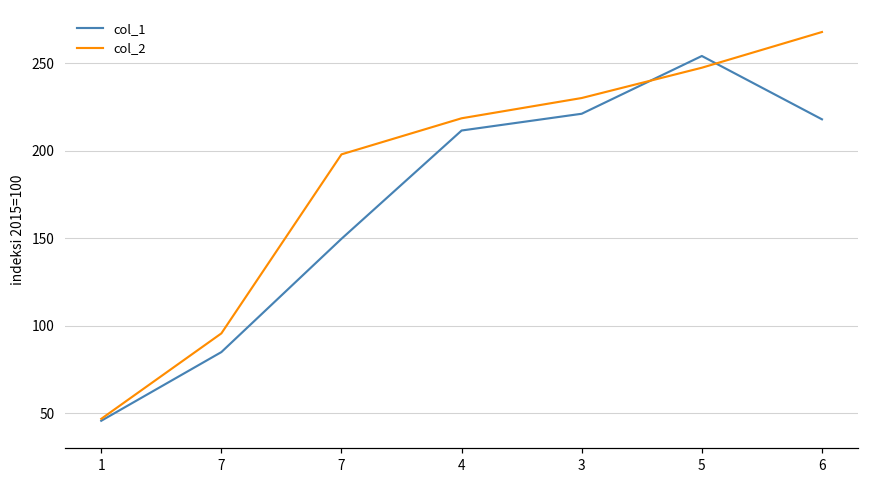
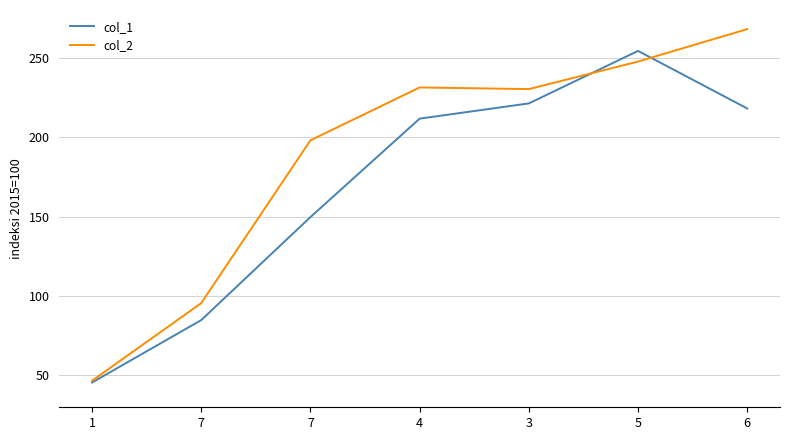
col_2, 4: 219 -> 231
